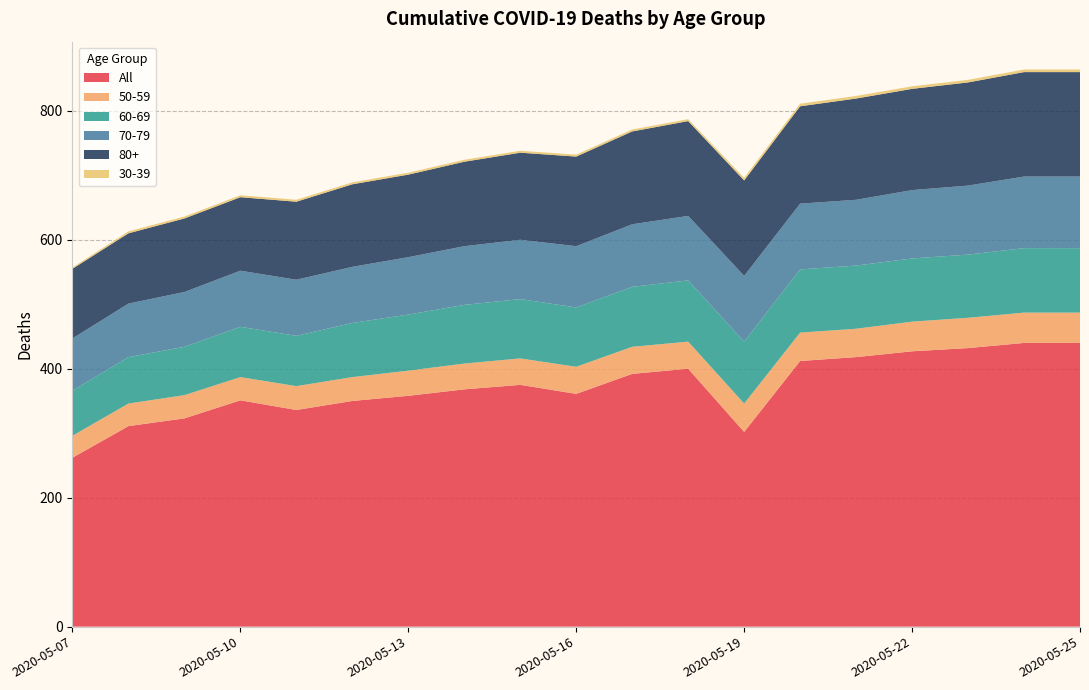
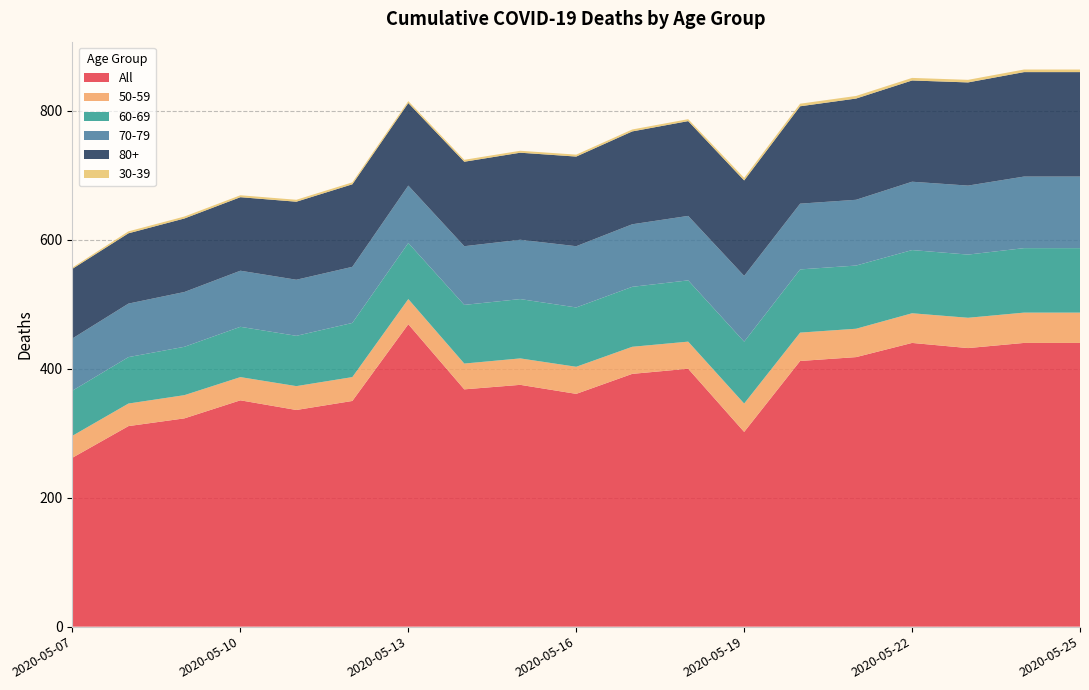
All, 2020-05-13: 360 -> 470
All, 2020-05-22: 430 -> 440
